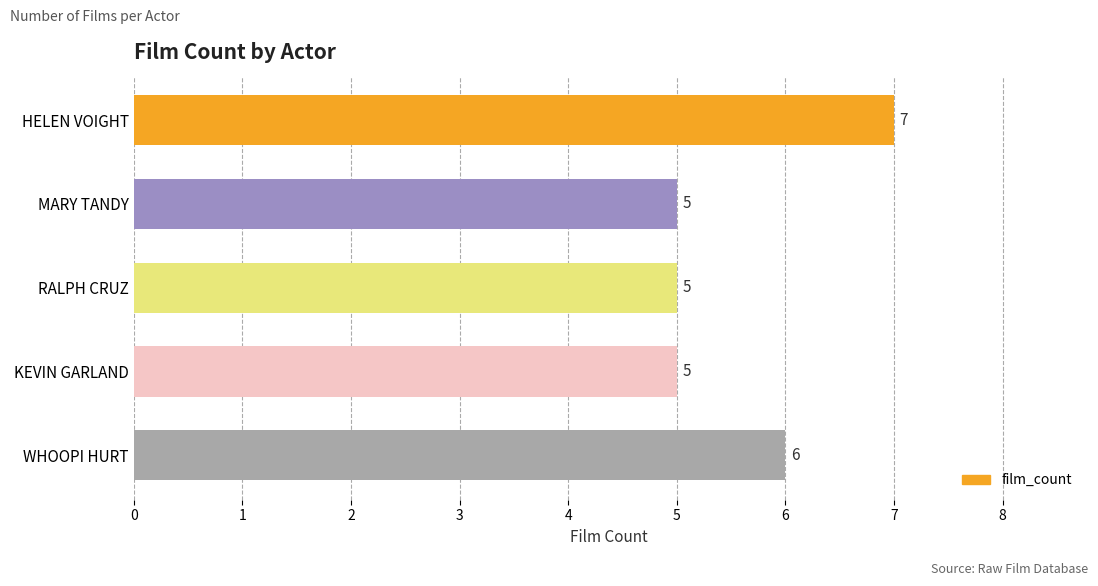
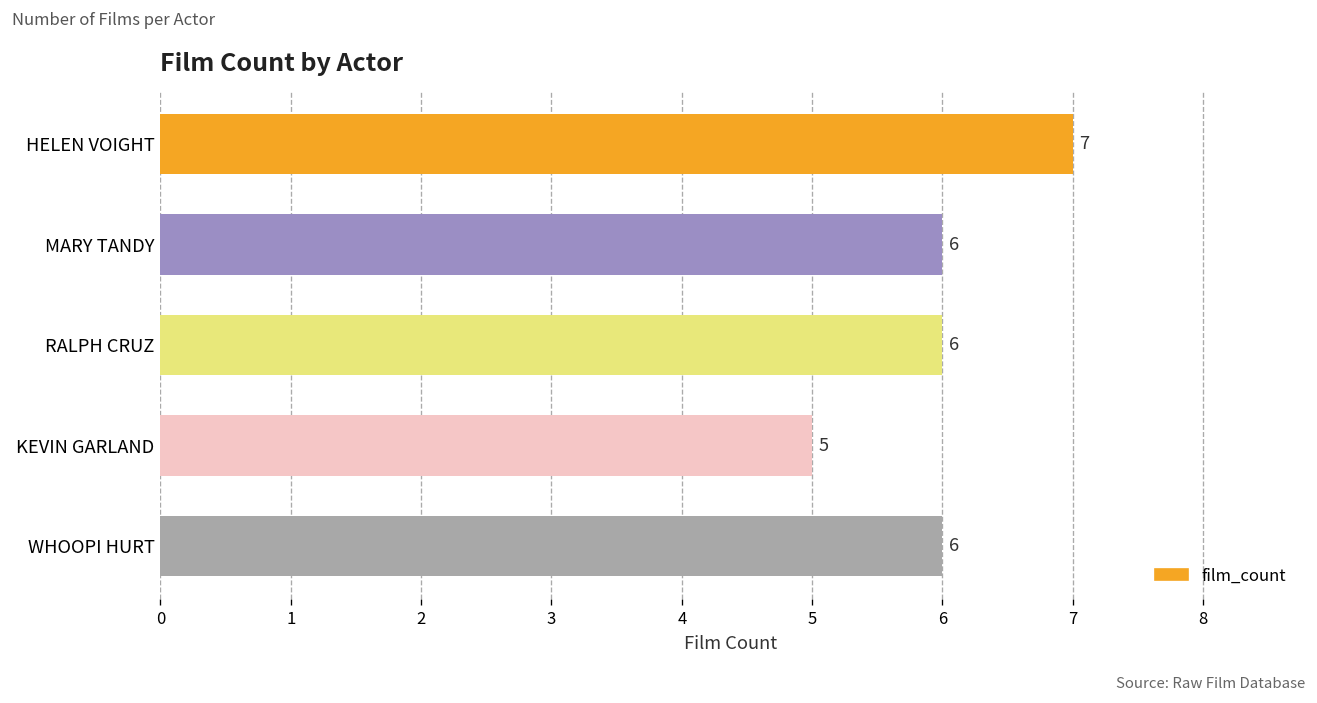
MARY TANDY: 5 -> 6
RALPH CRUZ: 5 -> 6
